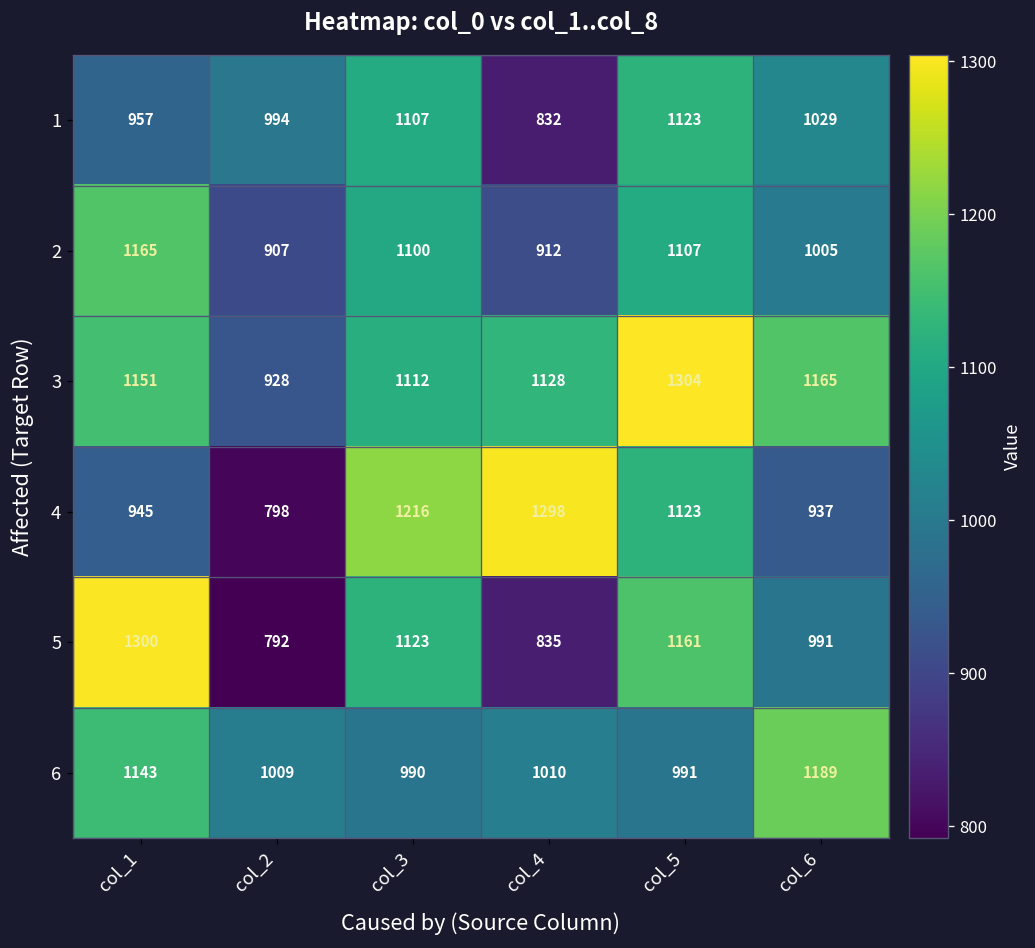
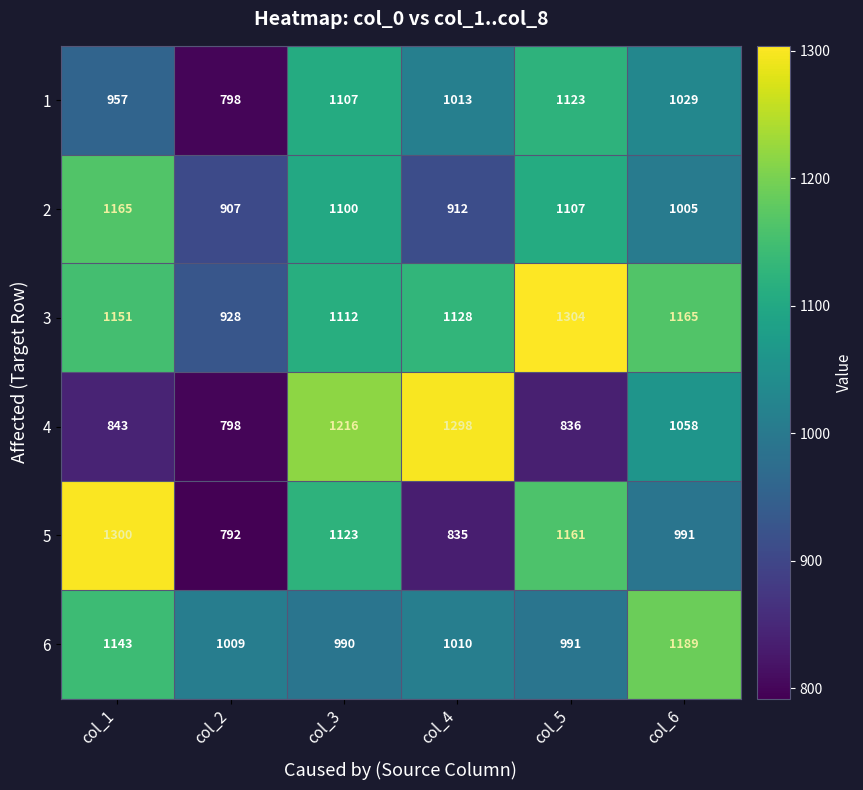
1, col_2: 994 -> 798
1, col_4: 832 -> 1013
4, col_1: 945 -> 843
4, col_5: 1123 -> 836
4, col_6: 937 -> 1058
